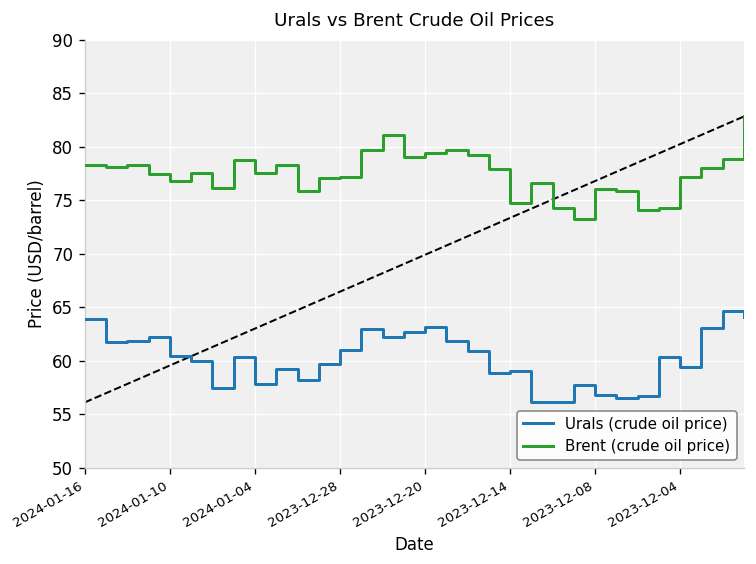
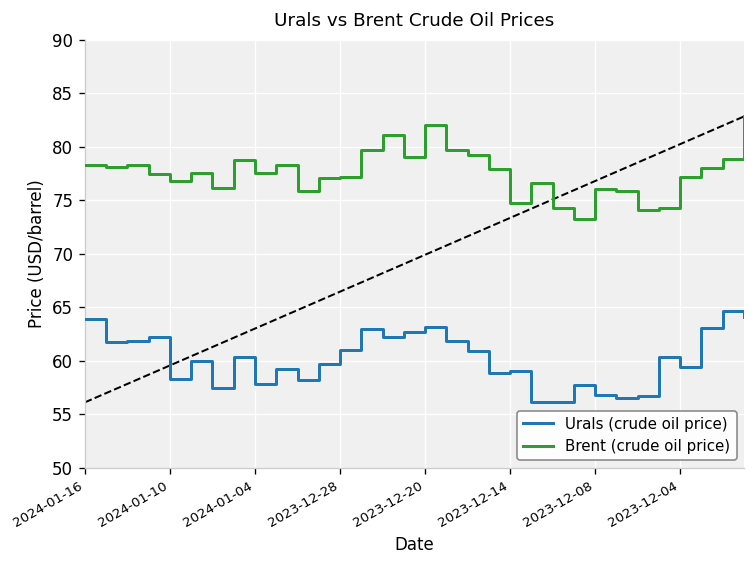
Urals (crude oil price), 2024-01-10: 60 -> 58
Brent (crude oil price), 2023-12-20: 79 -> 82
